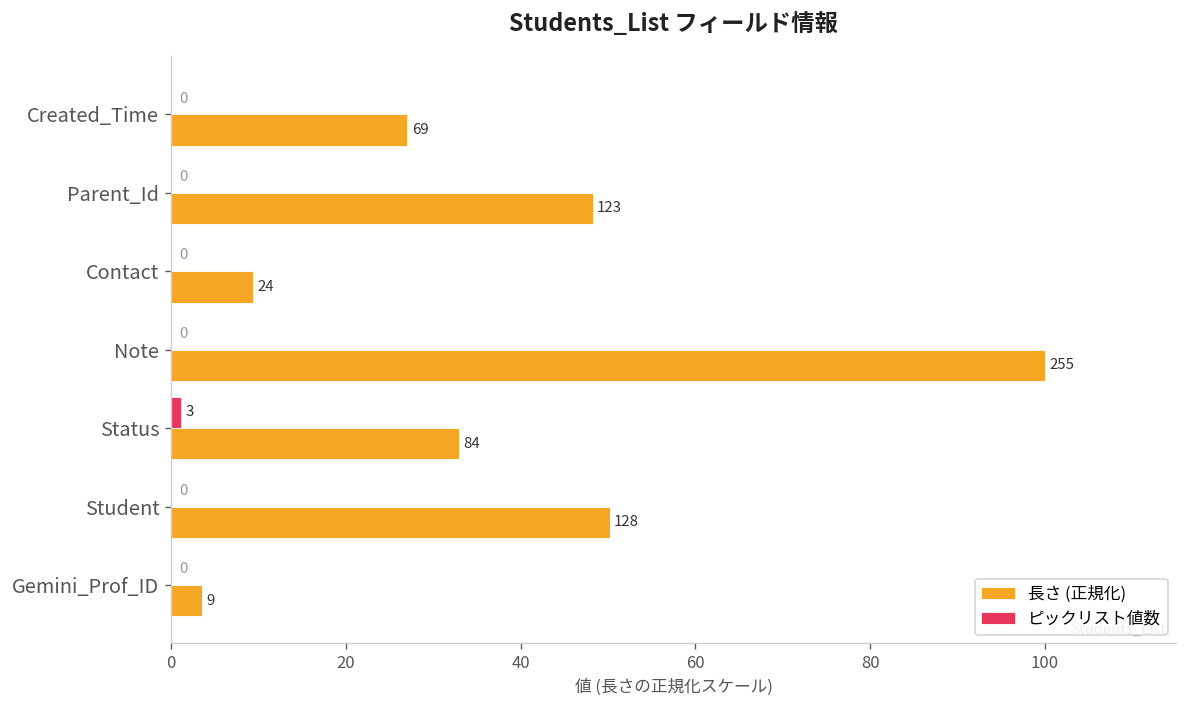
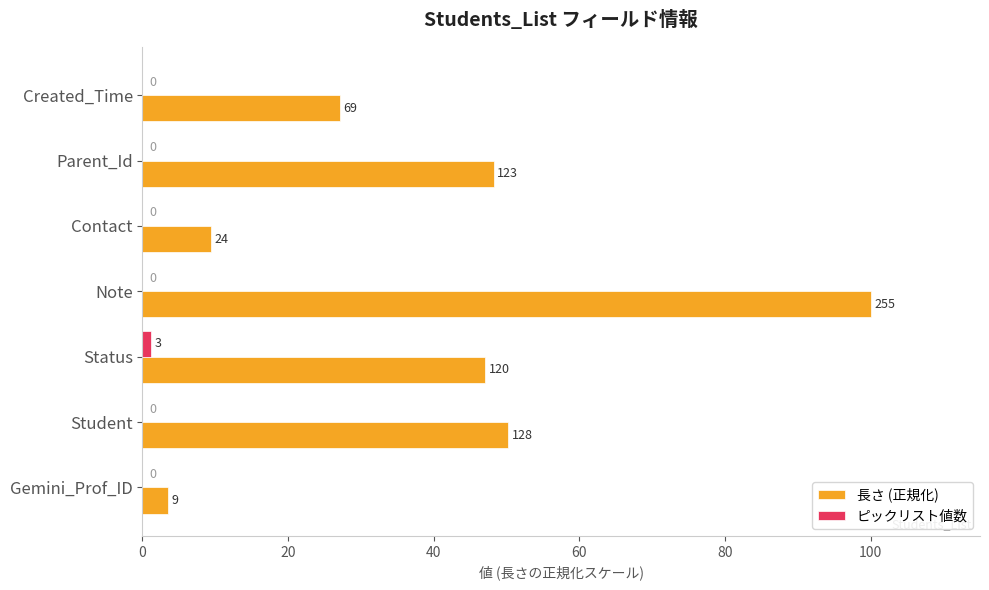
長さ (正規化), Status: 84 -> 120
